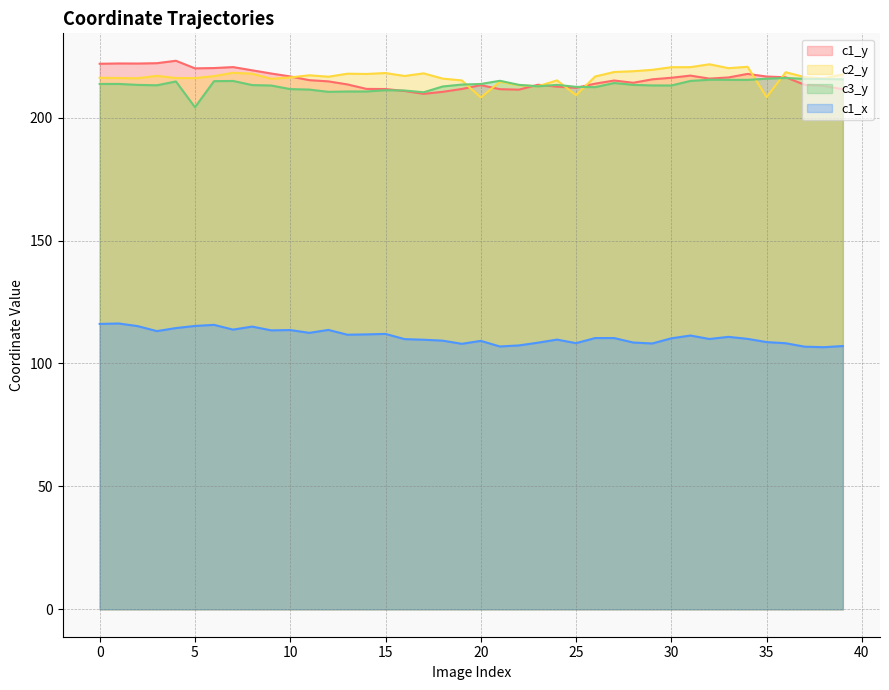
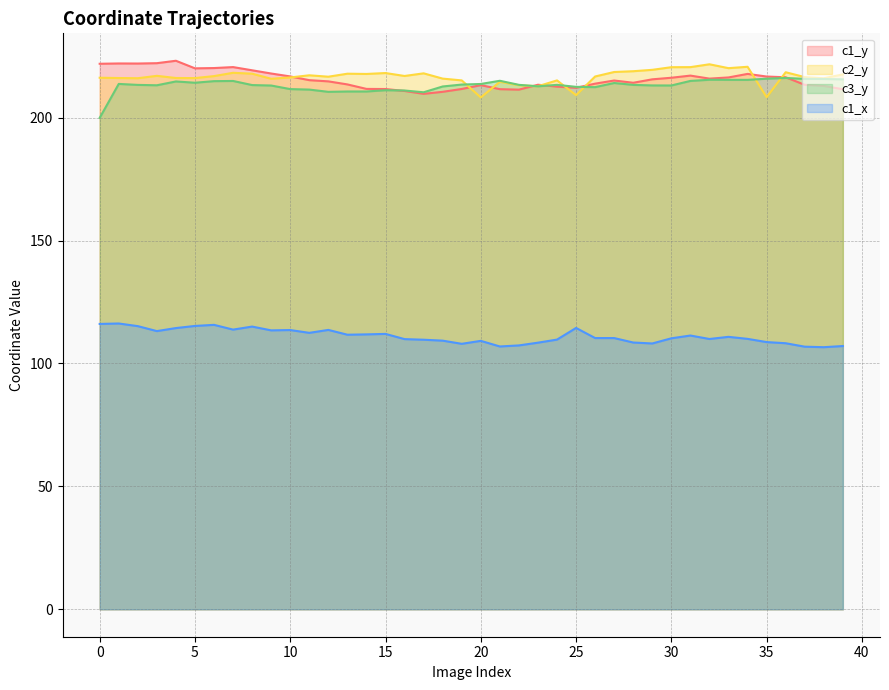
c3_y, 0: 214 -> 200
c3_y, 5: 204 -> 214
c1_x, 25: 108 -> 114
